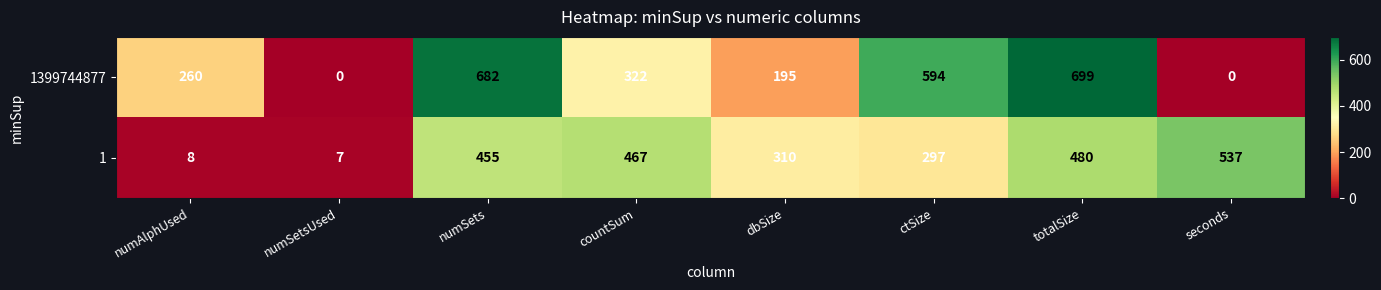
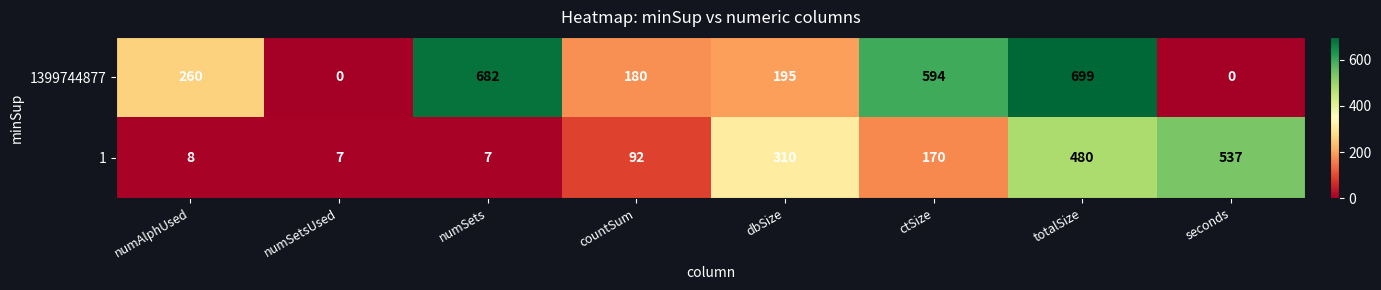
1399744877, countSum: 322 -> 180
1, numSets: 455 -> 7
1, countSum: 467 -> 92
1, ctSize: 297 -> 170
